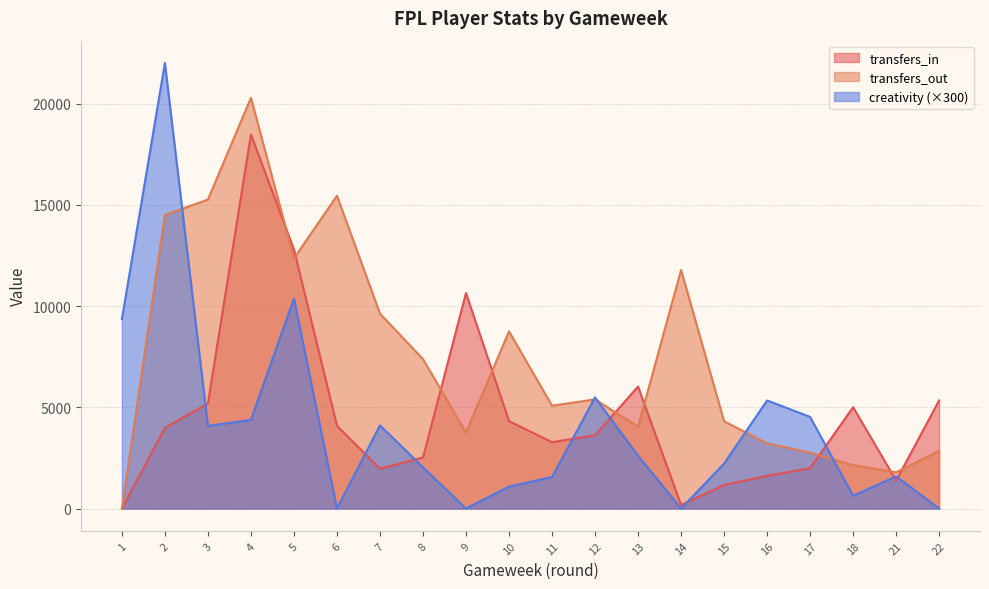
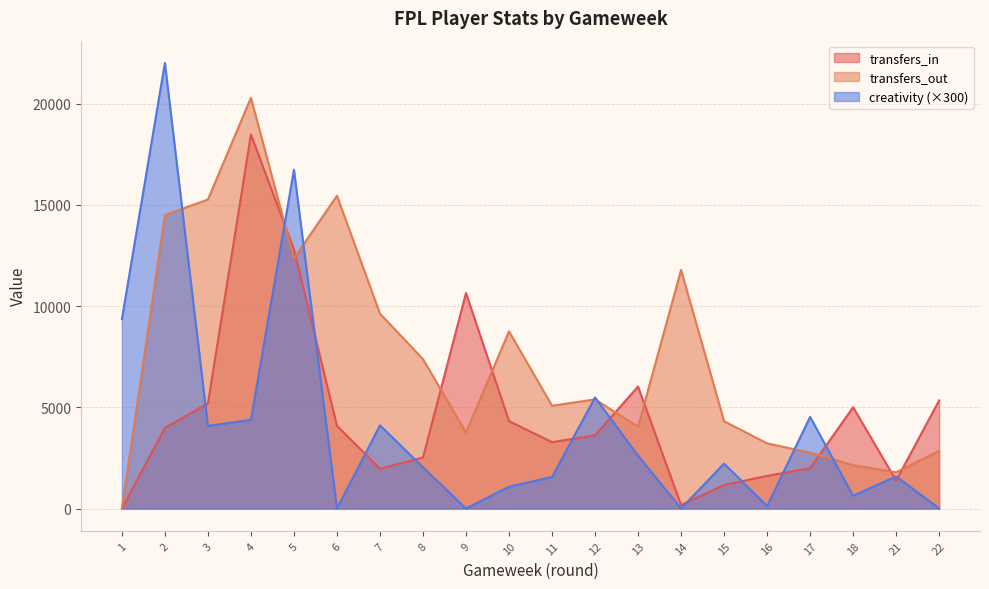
creativity (×300), 5: 10400 -> 16700
creativity (×300), 16: 5300 -> 100
